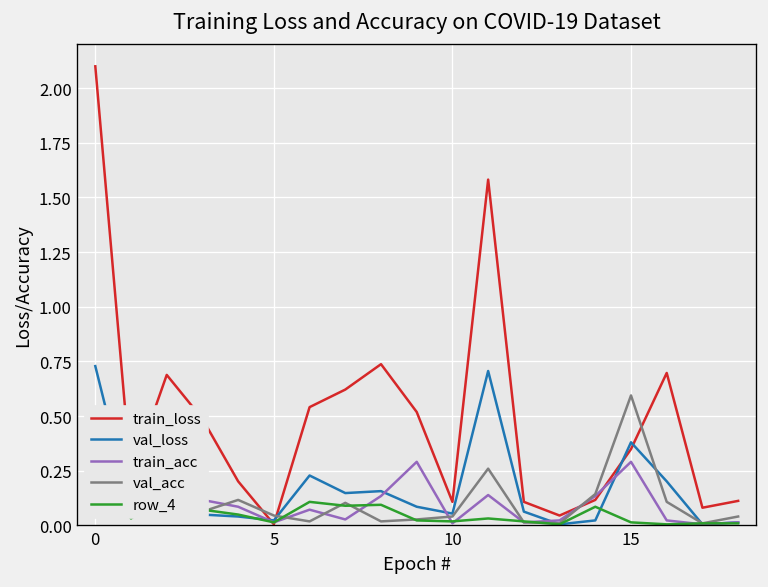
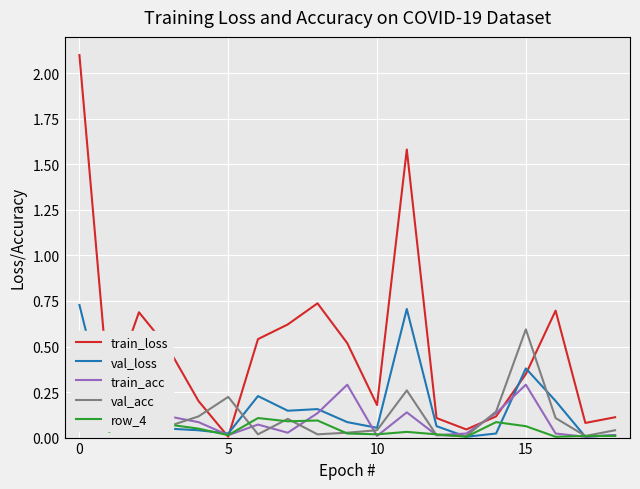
val_acc, 5: 0.04 -> 0.22
train_loss, 10: 0.11 -> 0.18
row_4, 15: 0.01 -> 0.06
